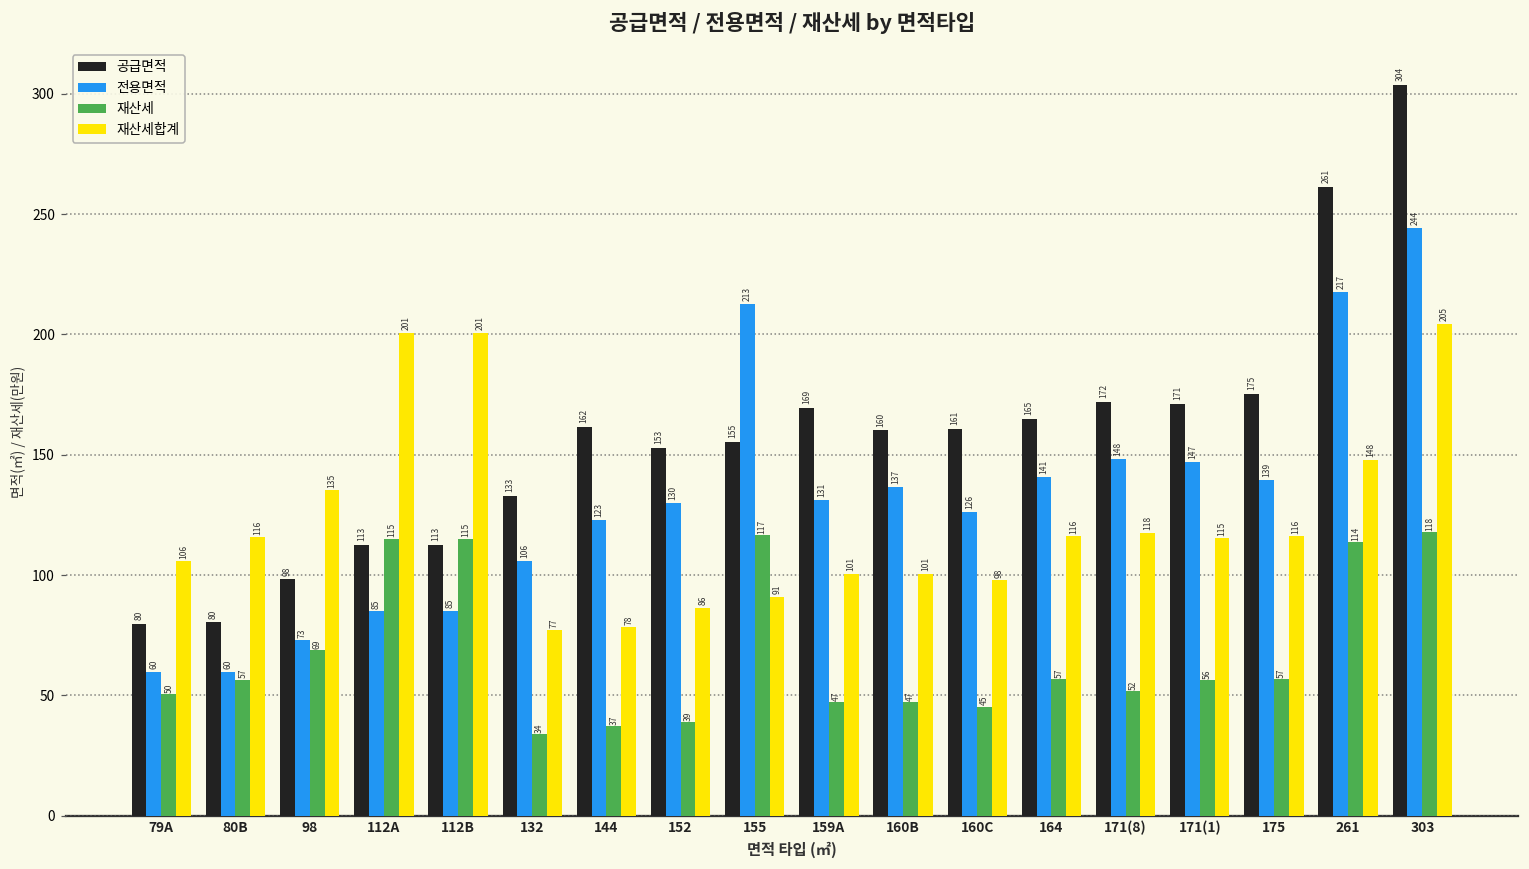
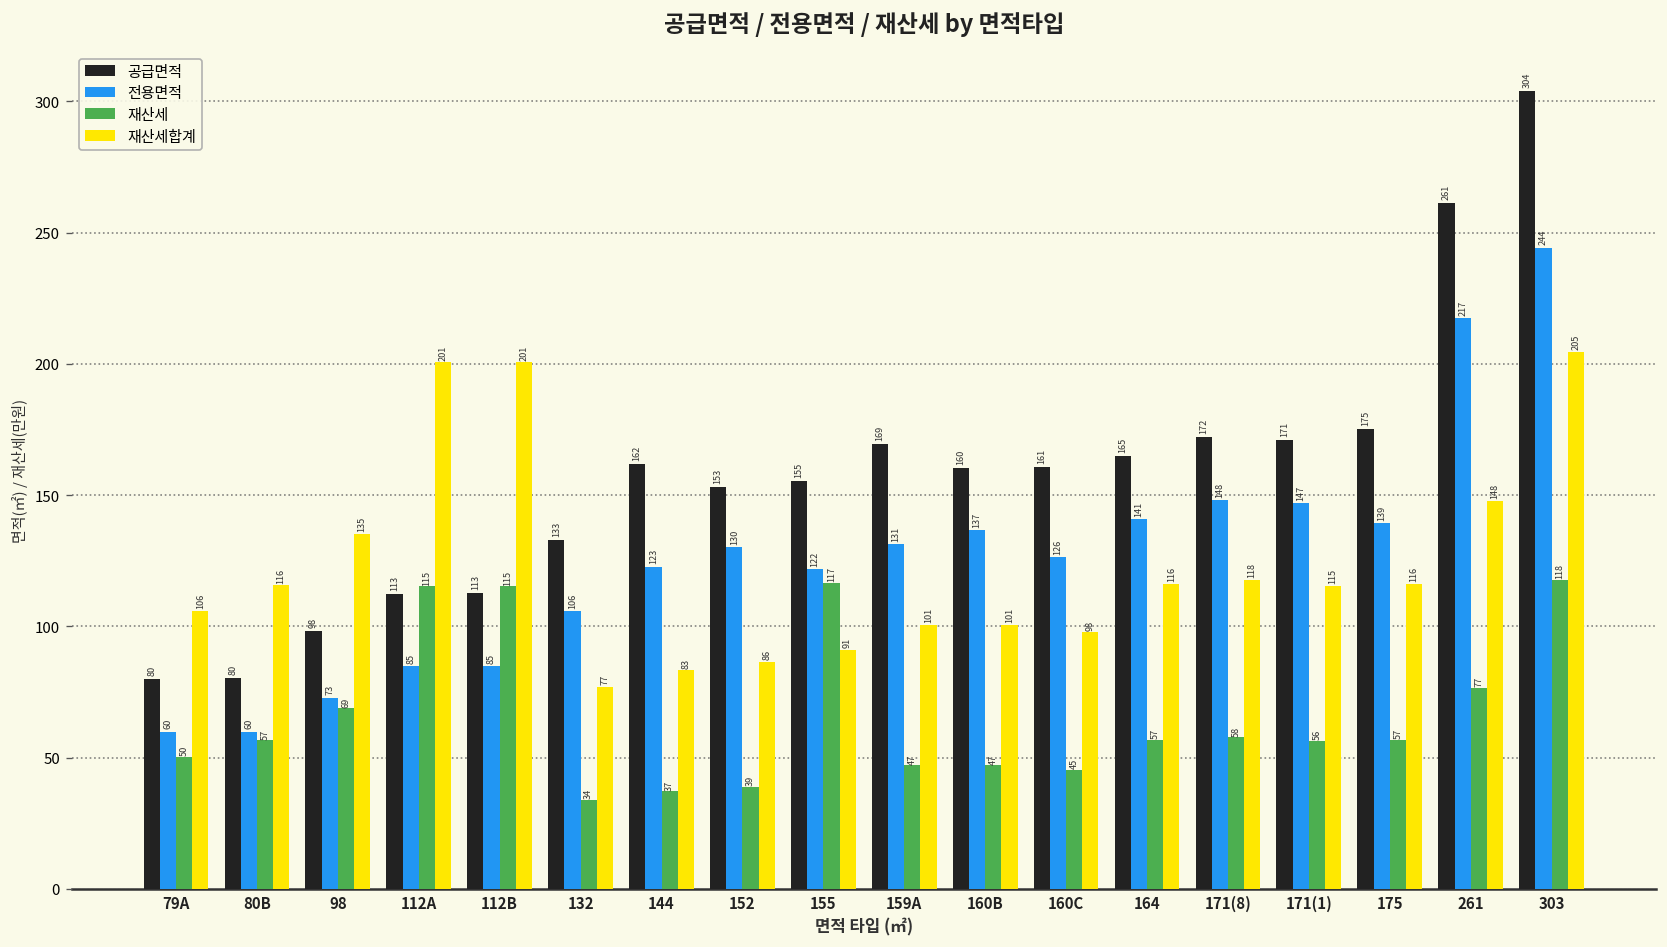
재산세합계, 144: 78 -> 83
전용면적, 155: 213 -> 122
재산세, 171(8): 52 -> 58
재산세, 261: 114 -> 77
